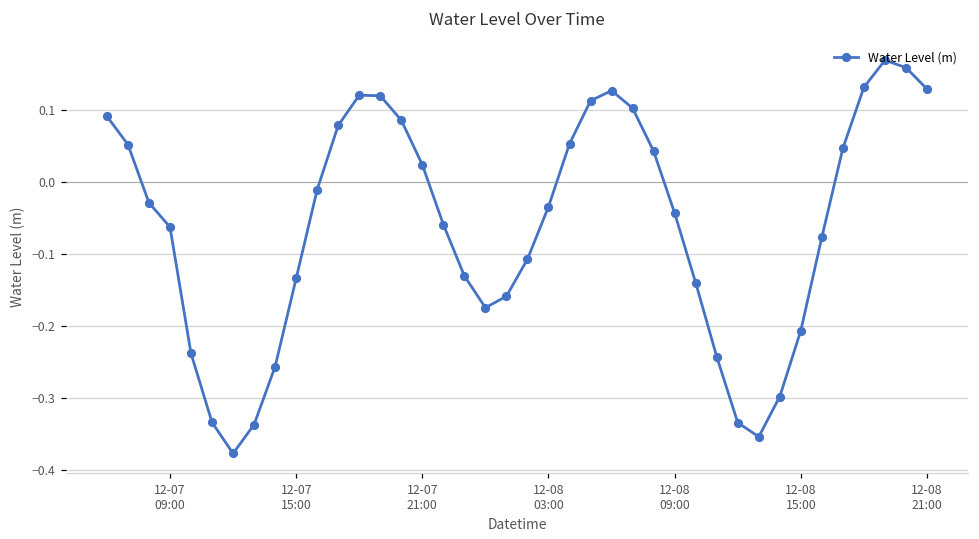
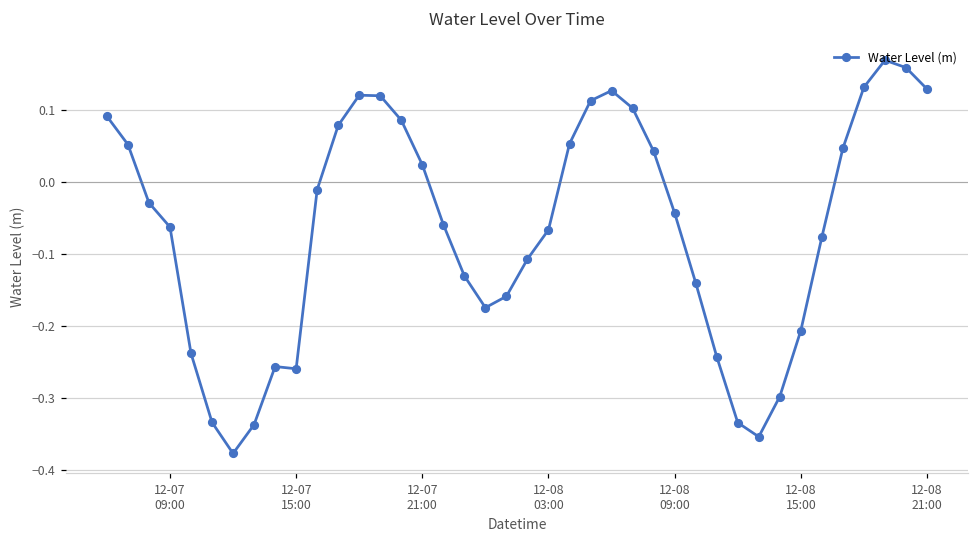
12-07 15:00: -0.13 -> -0.26
12-08 03:00: -0.03 -> -0.07
